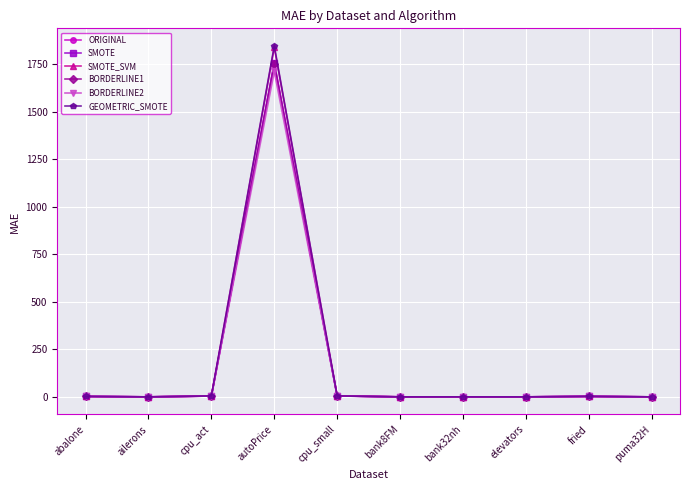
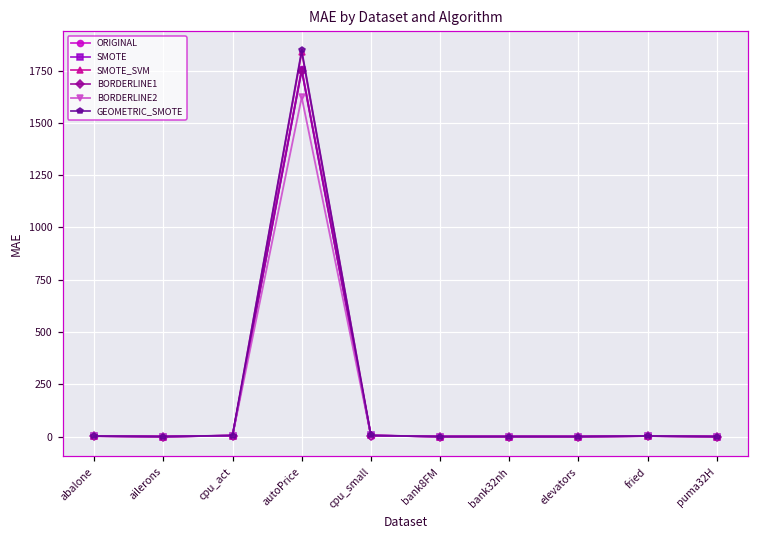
BORDERLINE2, autoPrice: 1710 -> 1620
